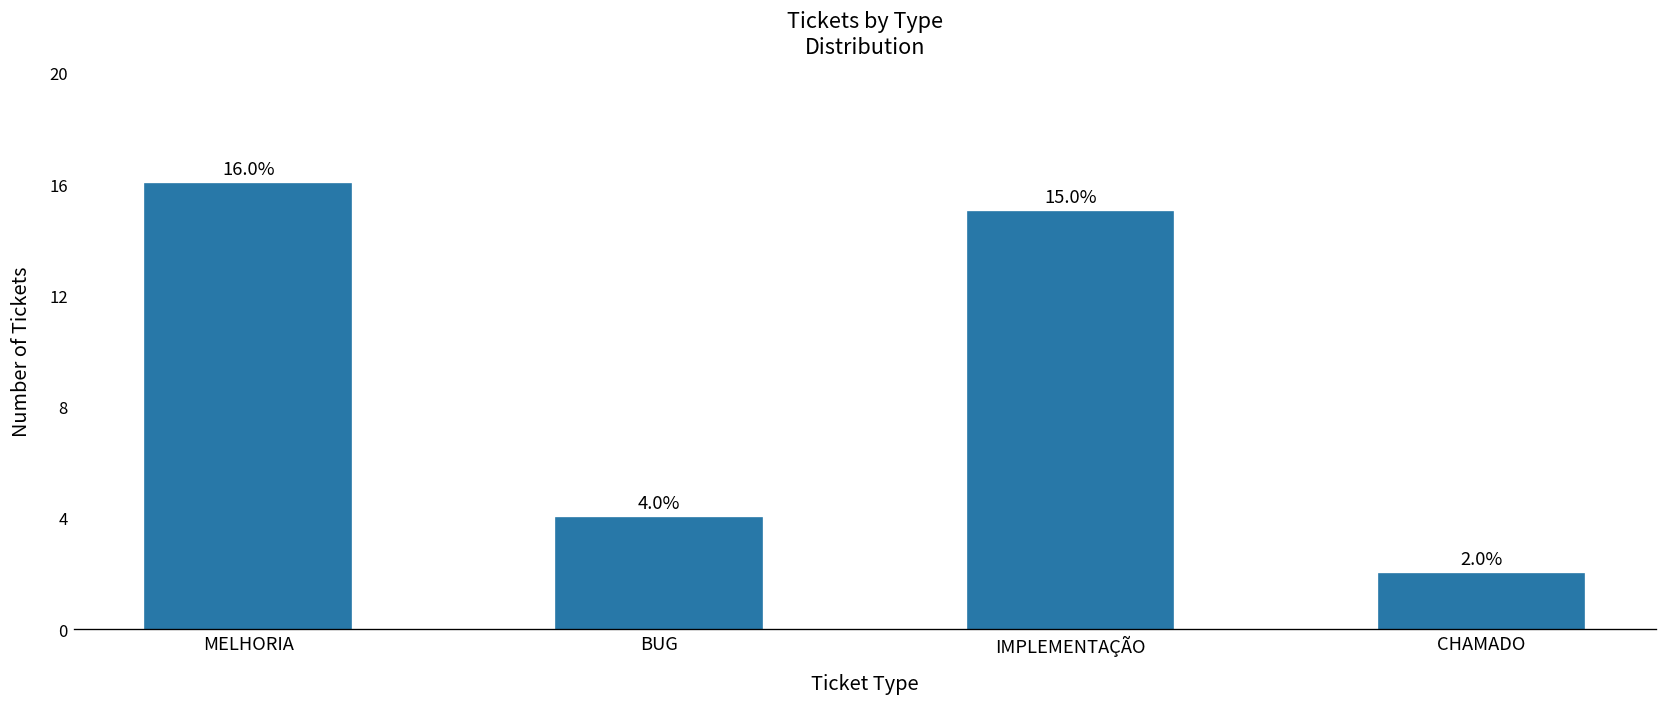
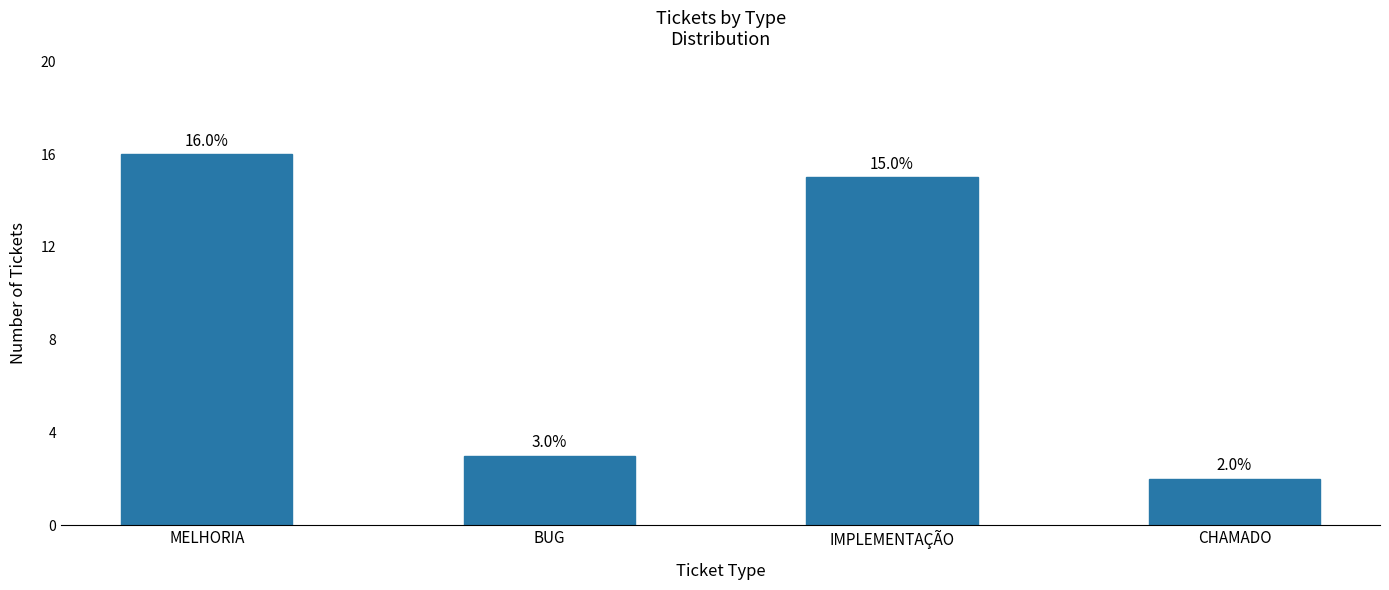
BUG: 4.0% -> 3.0%
